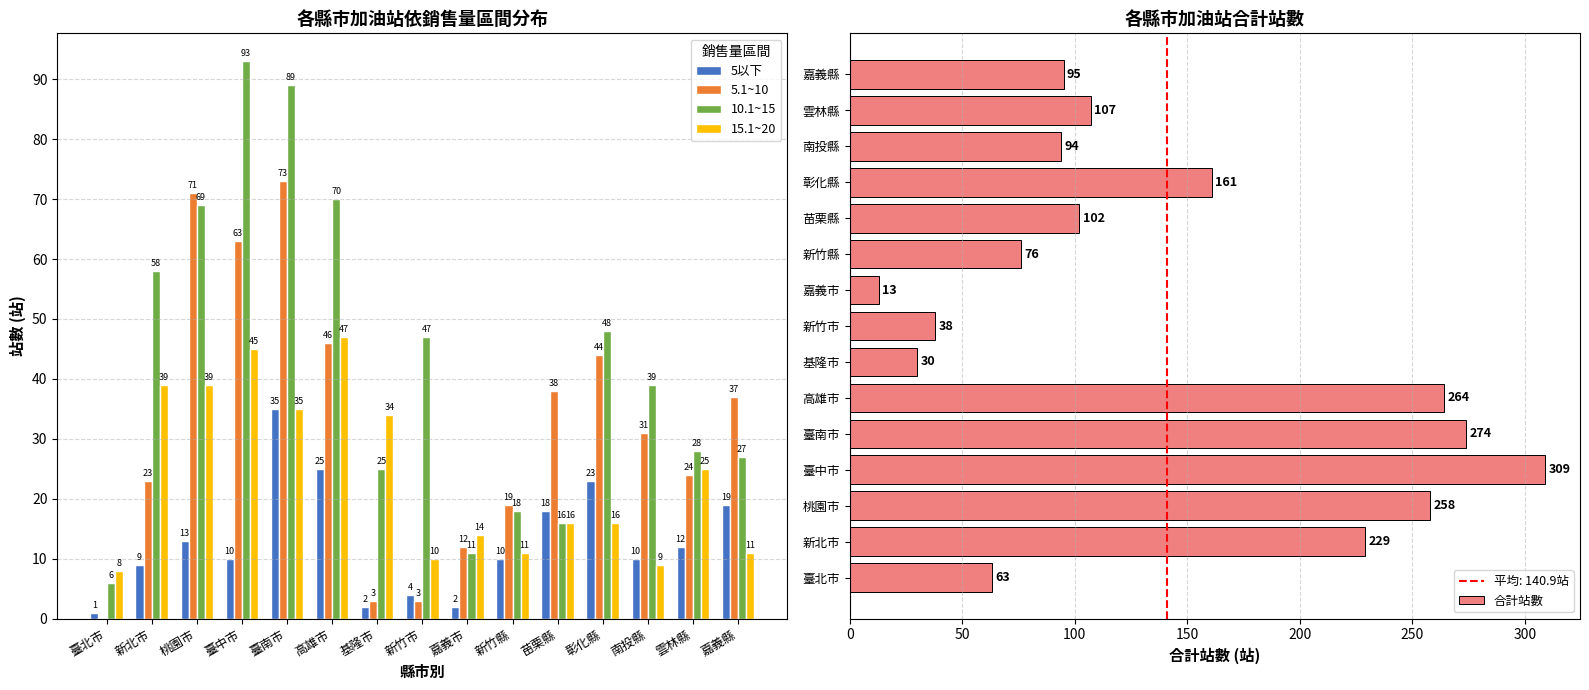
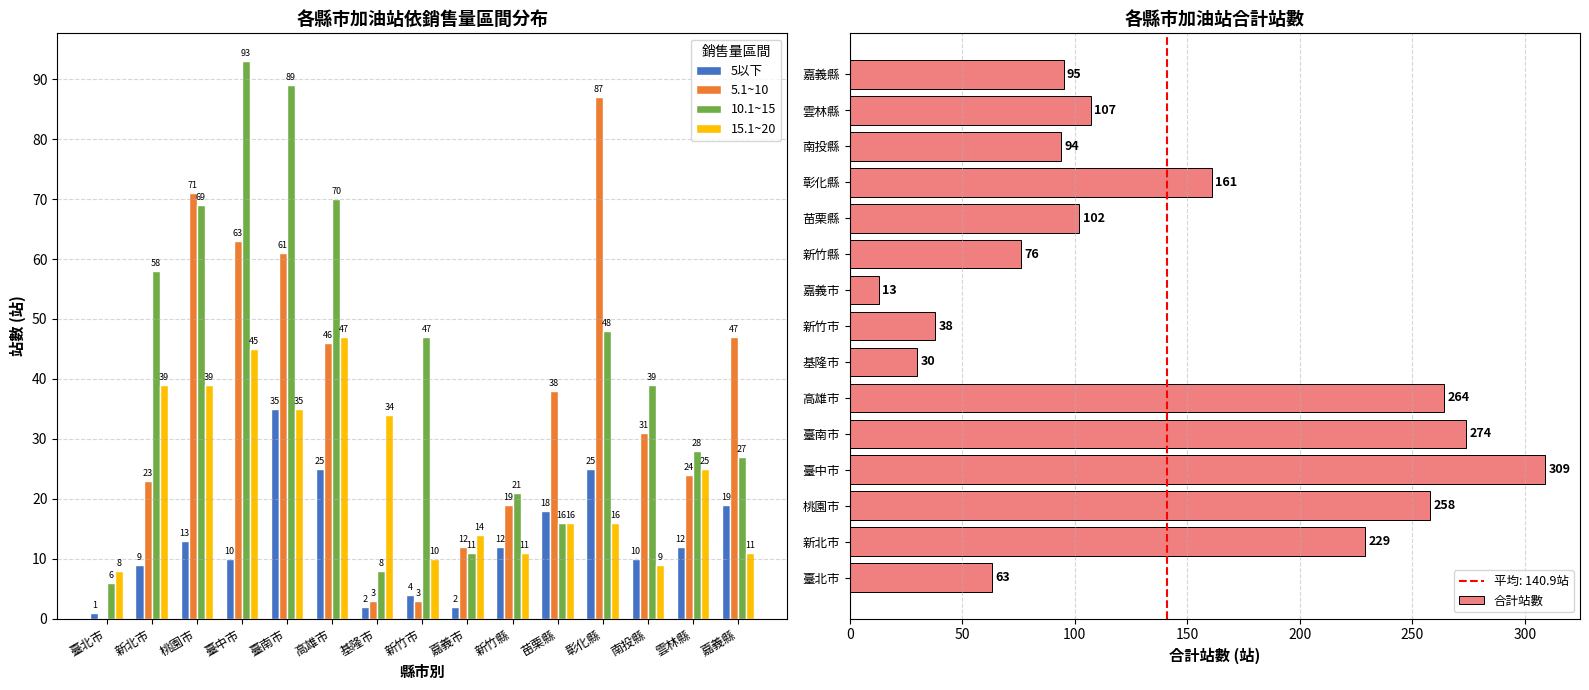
各縣市加油站依銷售量區間分布, 5.1~10, 臺南市: 73 -> 61
各縣市加油站依銷售量區間分布, 10.1~15, 基隆市: 25 -> 8
各縣市加油站依銷售量區間分布, 5以下, 新竹縣: 10 -> 12
各縣市加油站依銷售量區間分布, 10.1~15, 新竹縣: 18 -> 21
各縣市加油站依銷售量區間分布, 5以下, 彰化縣: 23 -> 25
各縣市加油站依銷售量區間分布, 5.1~10, 彰化縣: 44 -> 87
各縣市加油站依銷售量區間分布, 5.1~10, 嘉義縣: 37 -> 47
